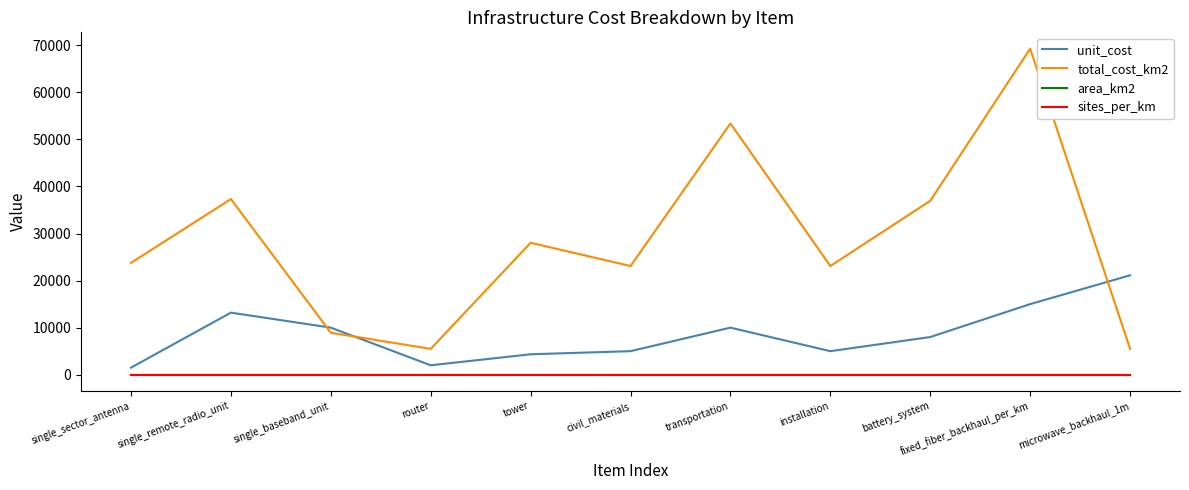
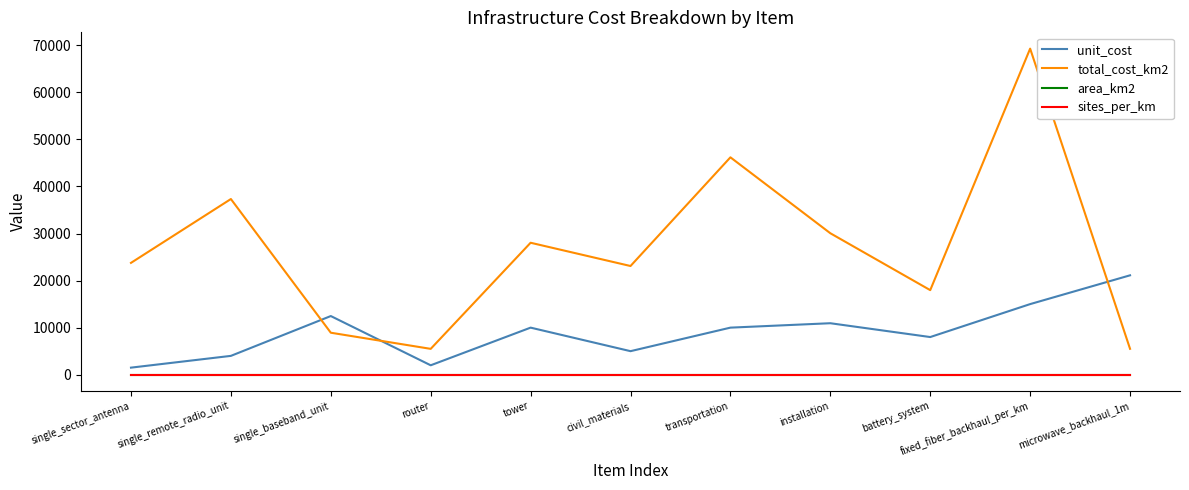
unit_cost, single_remote_radio_unit: 13000 -> 4000
unit_cost, single_baseband_unit: 10000 -> 12000
unit_cost, tower: 4000 -> 10000
total_cost_km2, transportation: 53000 -> 46000
unit_cost, installation: 5000 -> 11000
total_cost_km2, installation: 23000 -> 30000
total_cost_km2, battery_system: 37000 -> 18000
